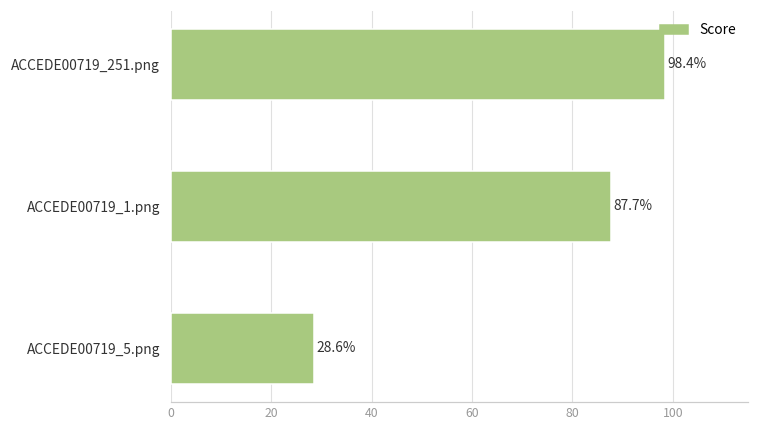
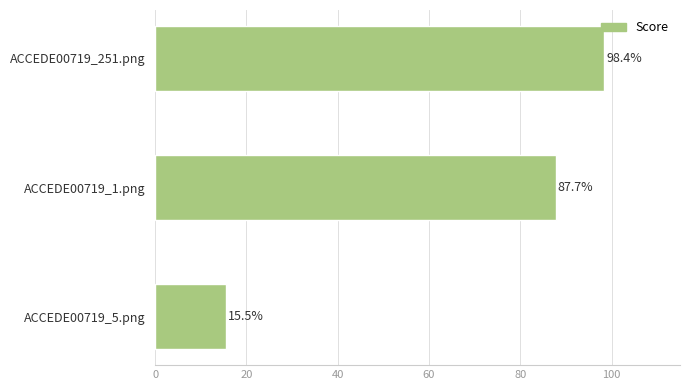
ACCEDE00719_5.png: 28.6% -> 15.5%
